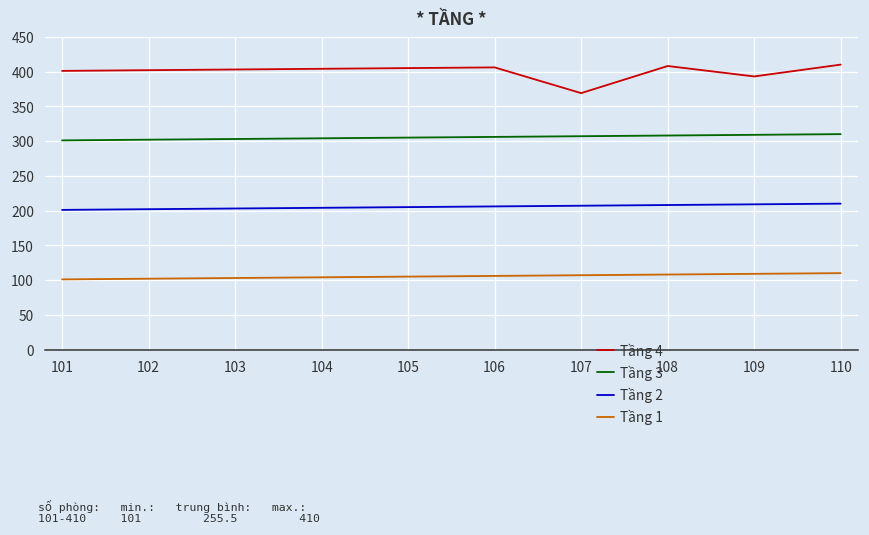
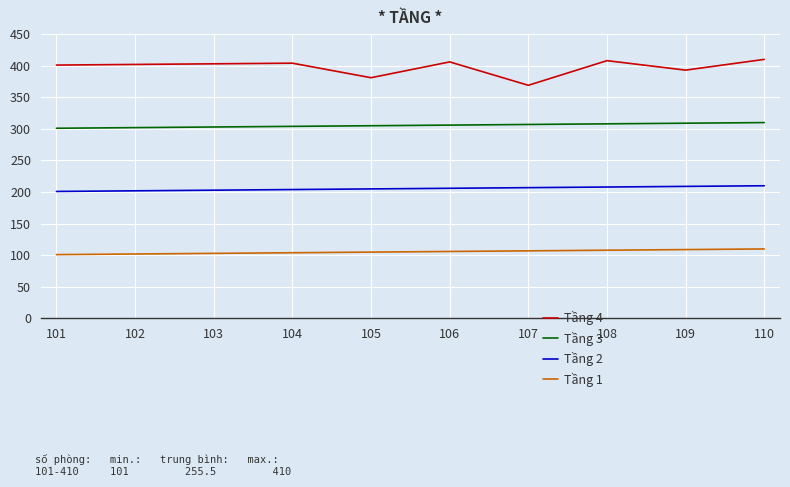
Tầng 4, 105: 410 -> 380
